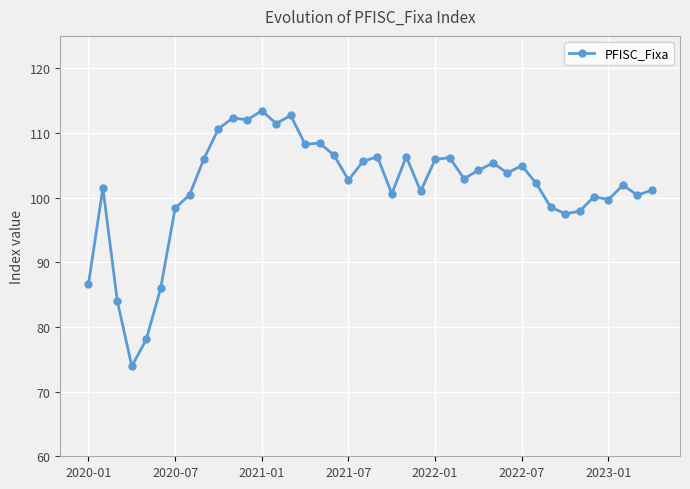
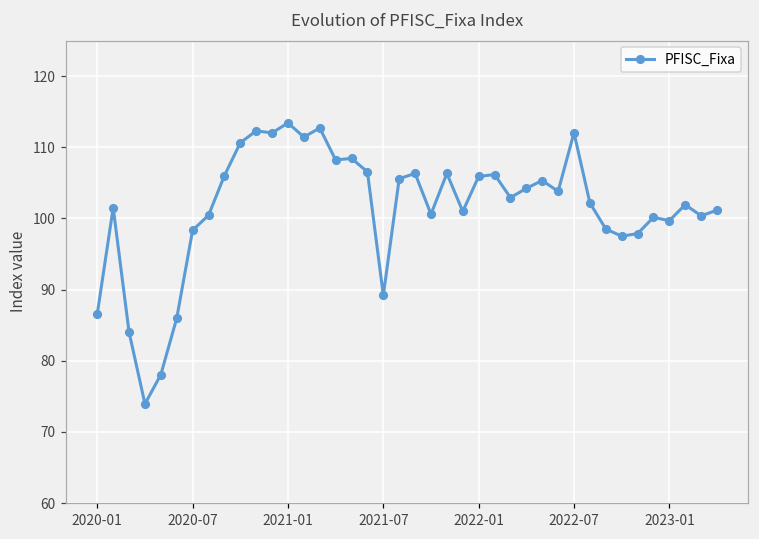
2021-07: 103 -> 89
2022-07: 105 -> 112
